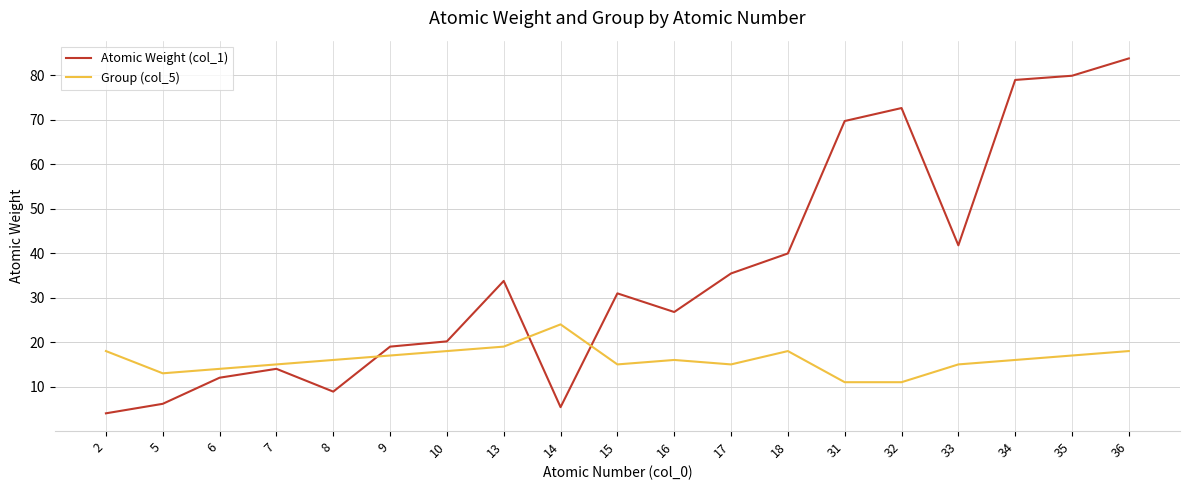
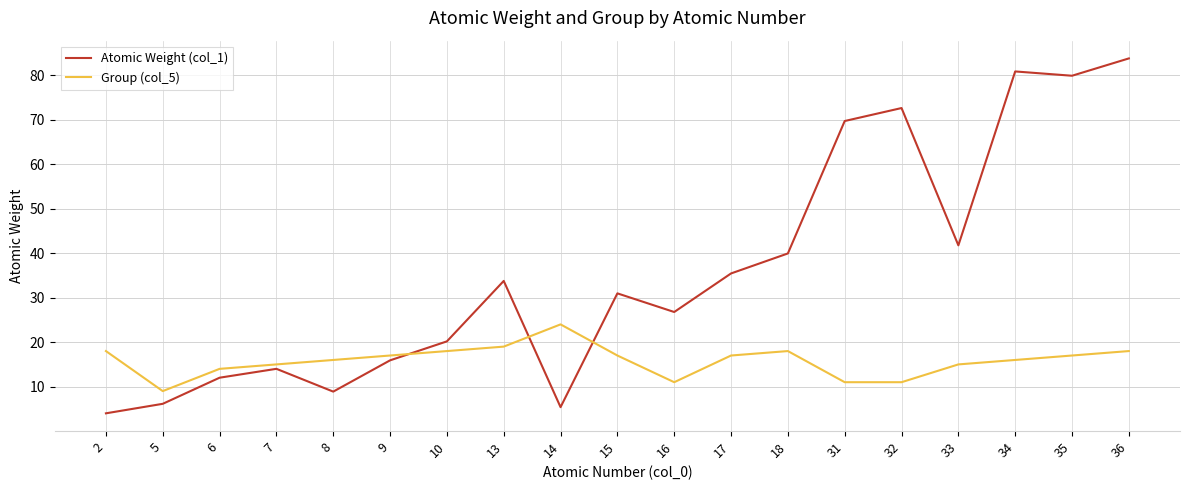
Group (col_5), 5: 13 -> 9
Atomic Weight (col_1), 9: 19 -> 16
Group (col_5), 15: 15 -> 17
Group (col_5), 16: 16 -> 11
Group (col_5), 17: 15 -> 17
Atomic Weight (col_1), 34: 79 -> 81
